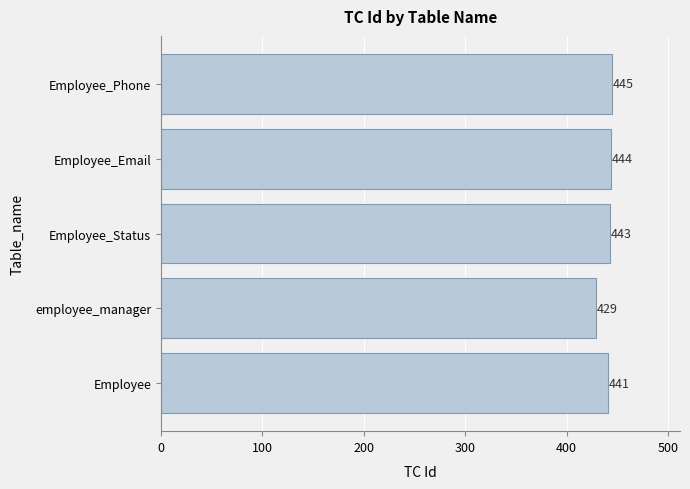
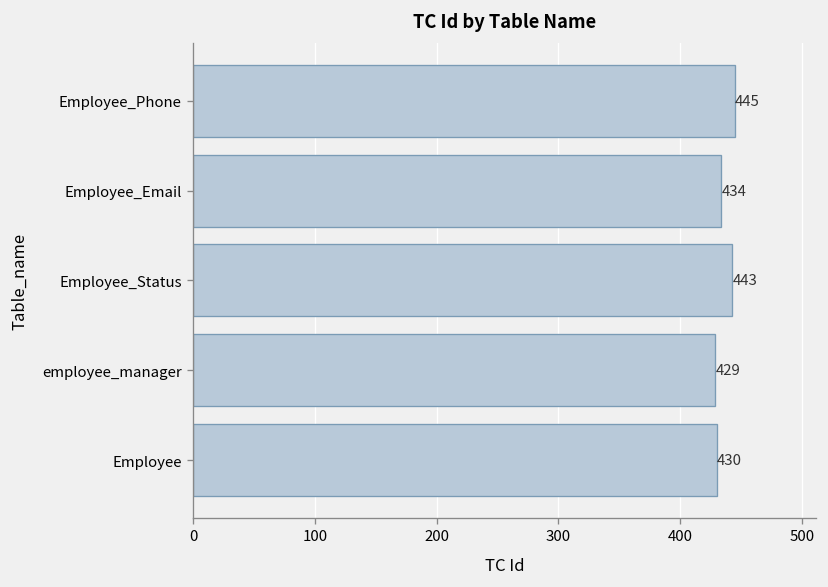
Employee_Email: 444 -> 434
Employee: 441 -> 430
